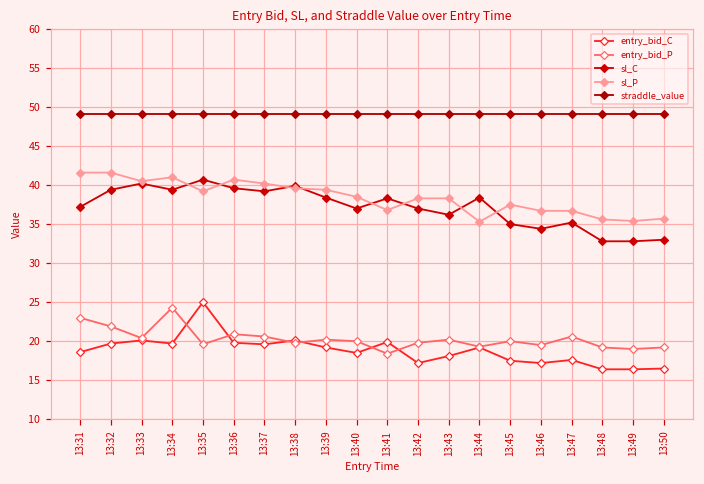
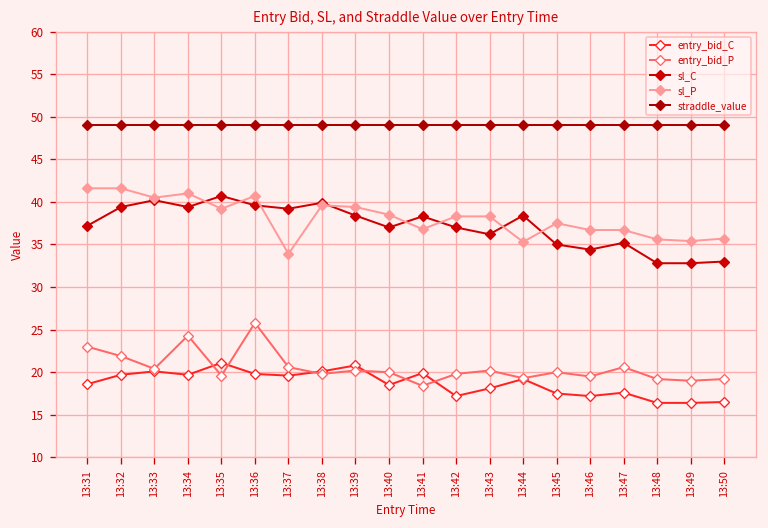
entry_bid_C, 13:35: 25 -> 21
entry_bid_P, 13:36: 21 -> 26
sl_P, 13:37: 40 -> 34
entry_bid_C, 13:39: 19 -> 21
